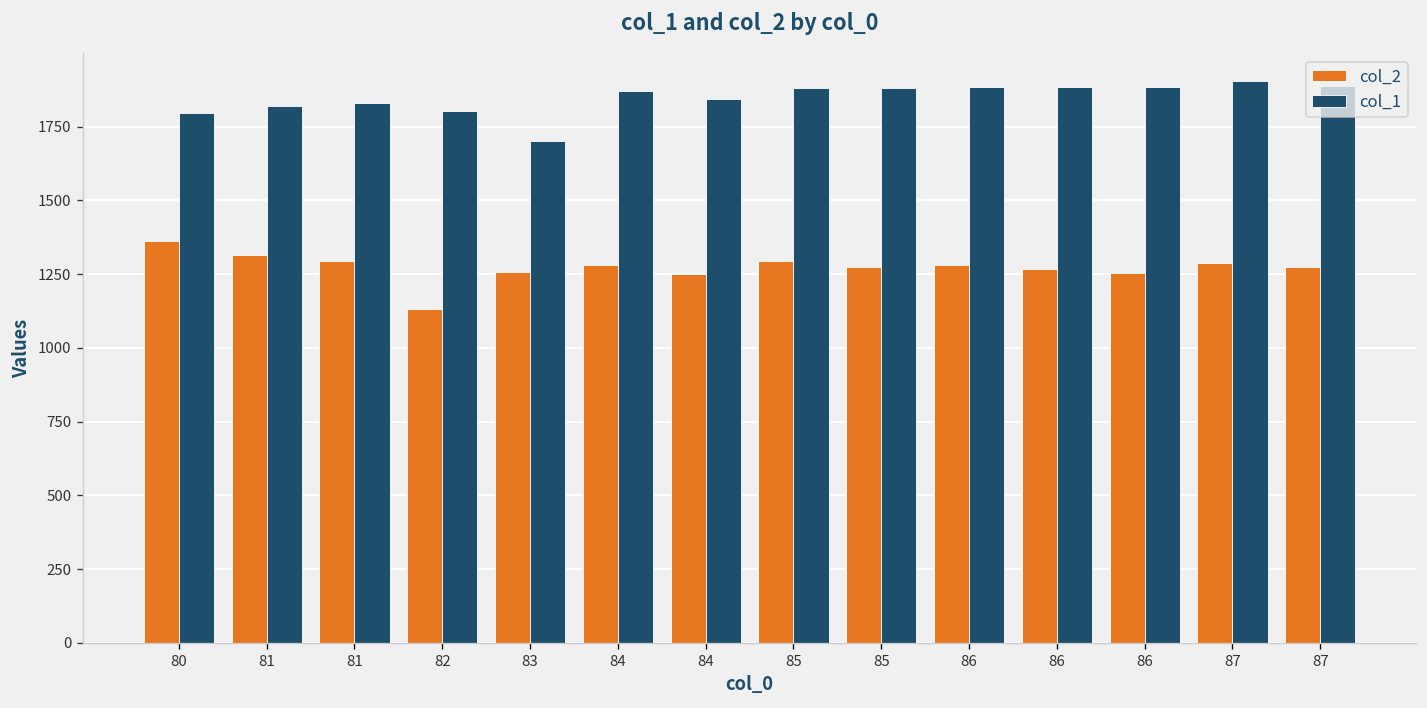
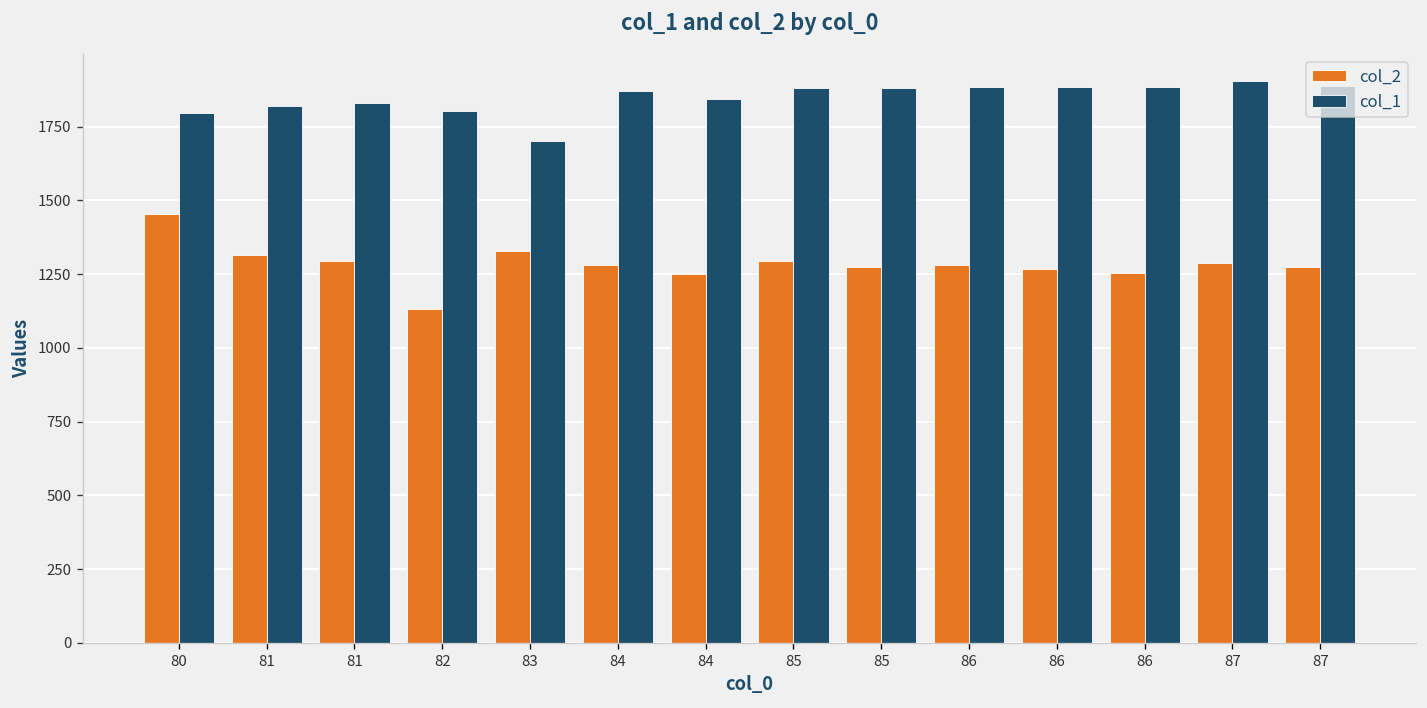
col_2, 80: 1360 -> 1460
col_2, 83: 1260 -> 1330
